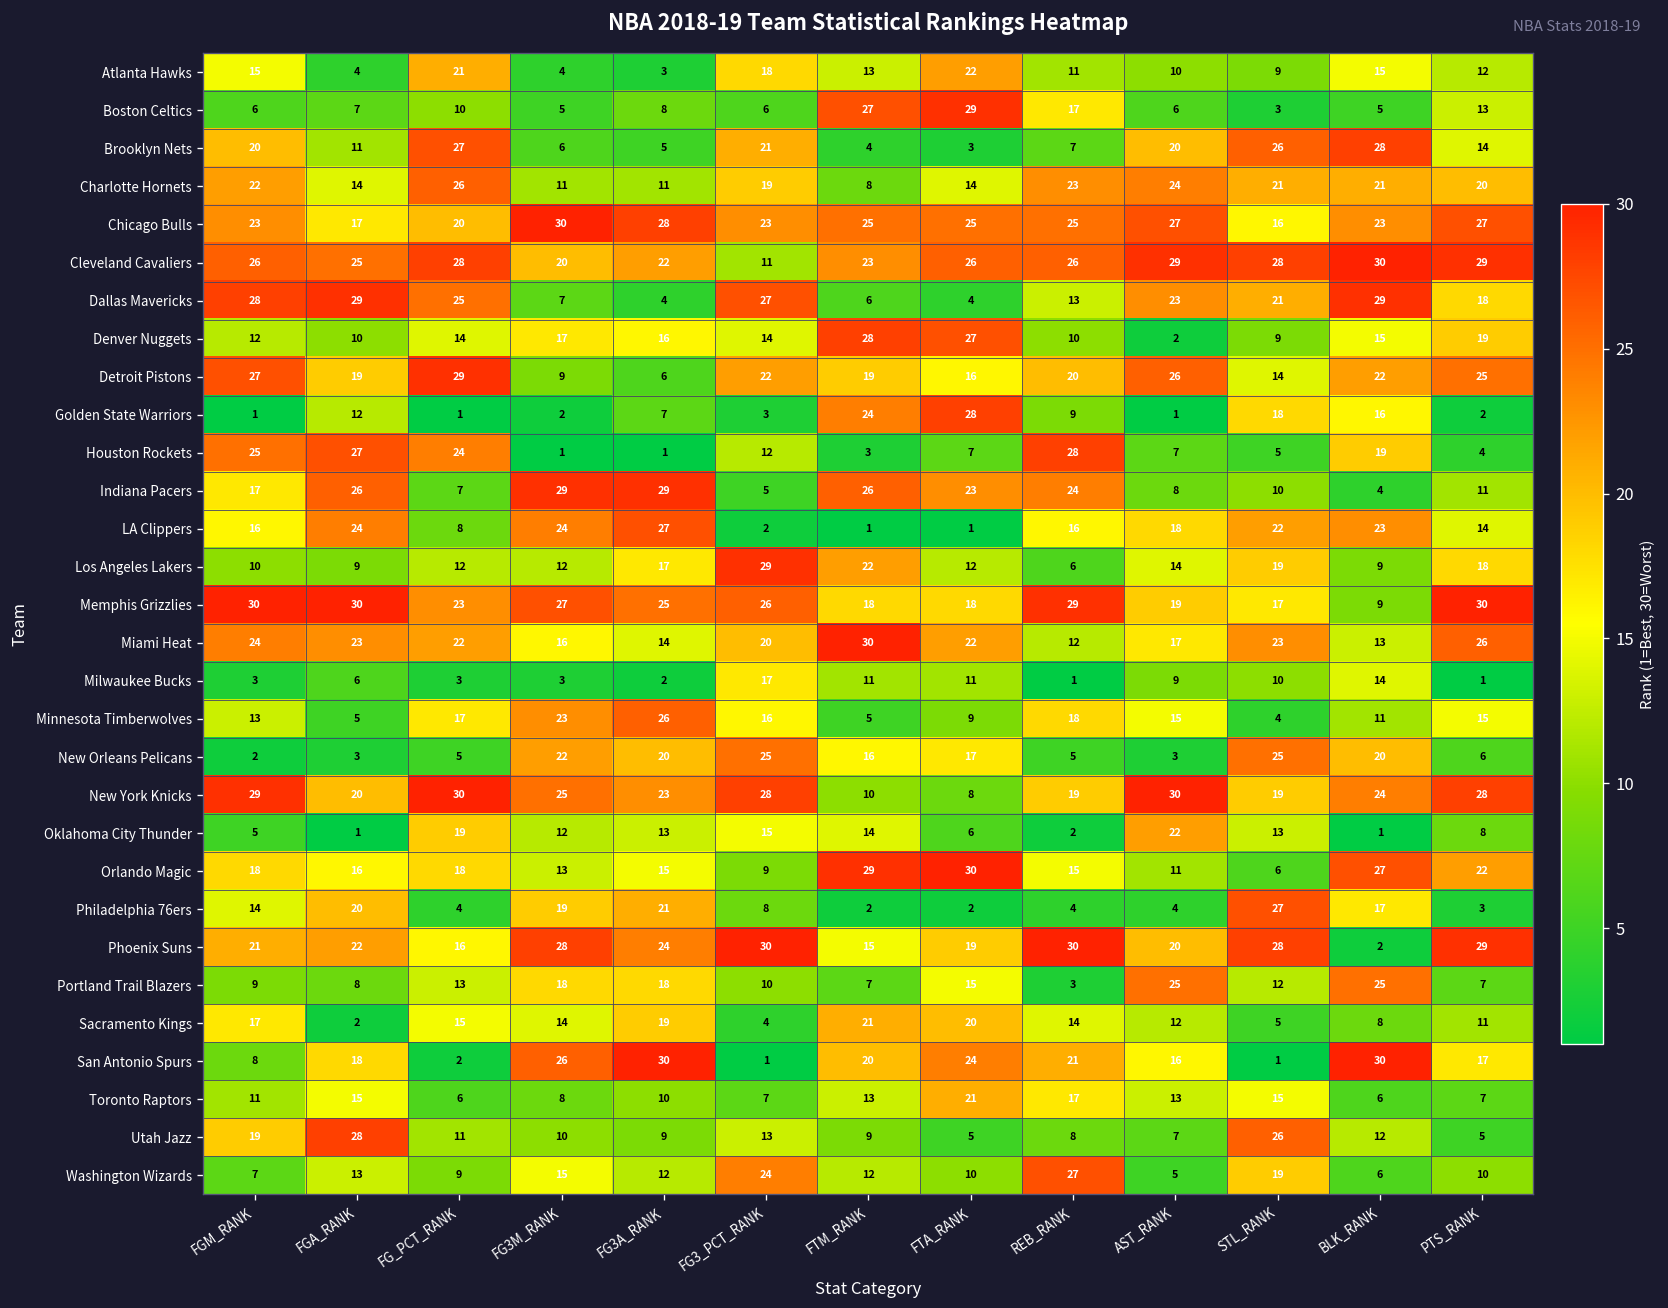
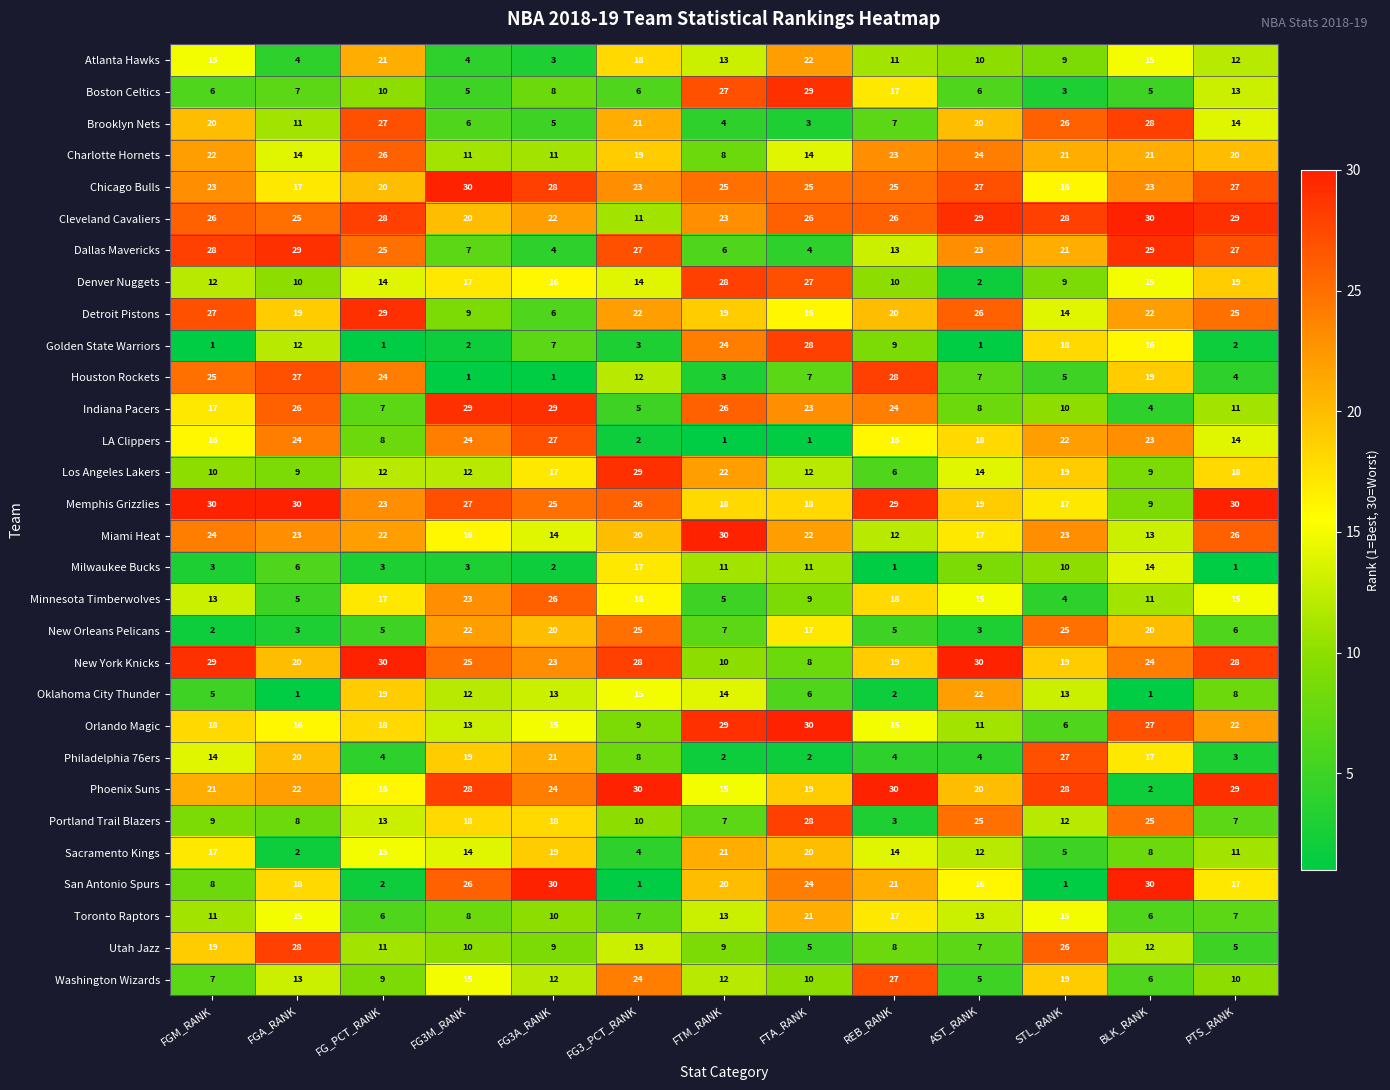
Dallas Mavericks, PTS_RANK: 18 -> 27
New Orleans Pelicans, FTM_RANK: 16 -> 7
Portland Trail Blazers, FTA_RANK: 15 -> 28
